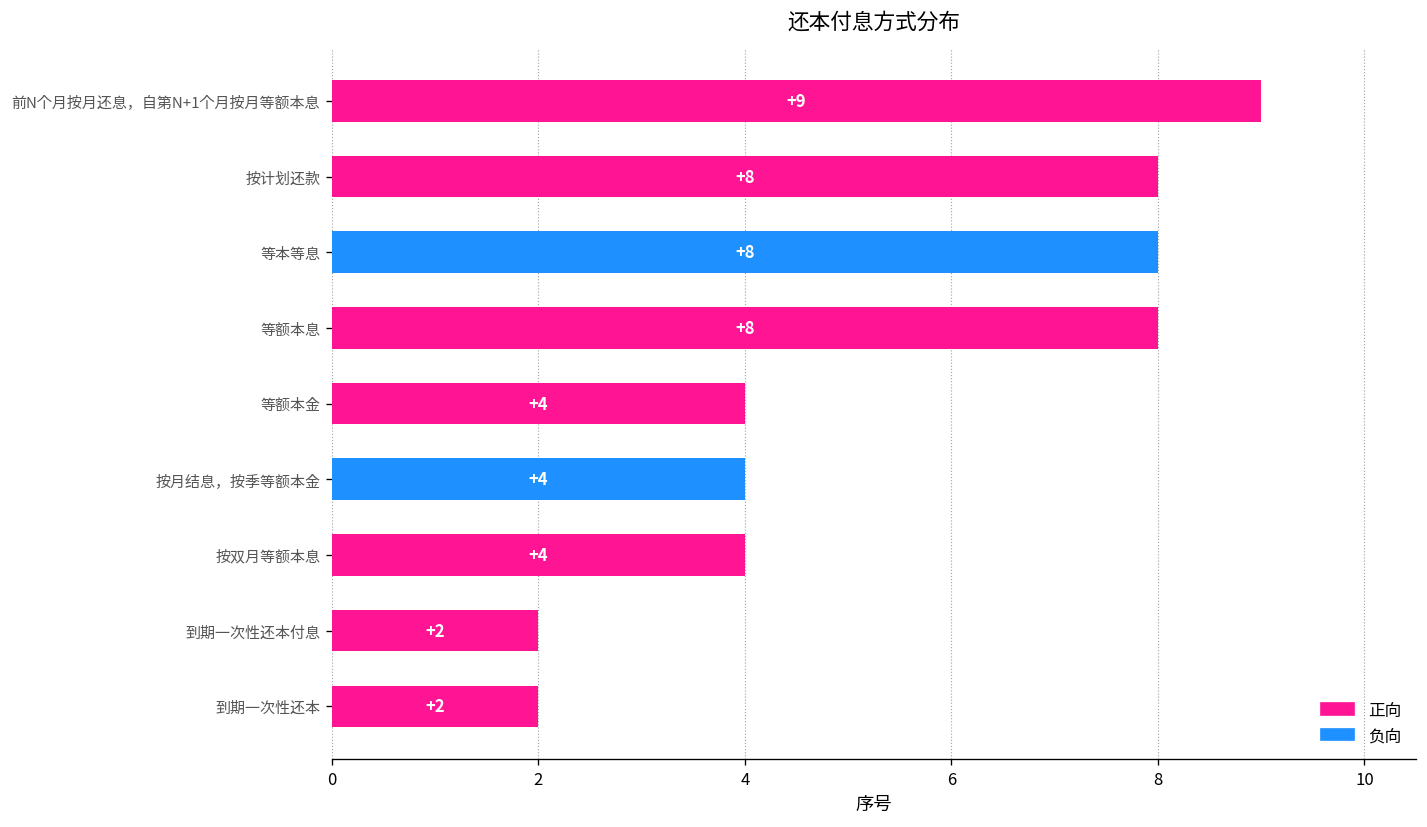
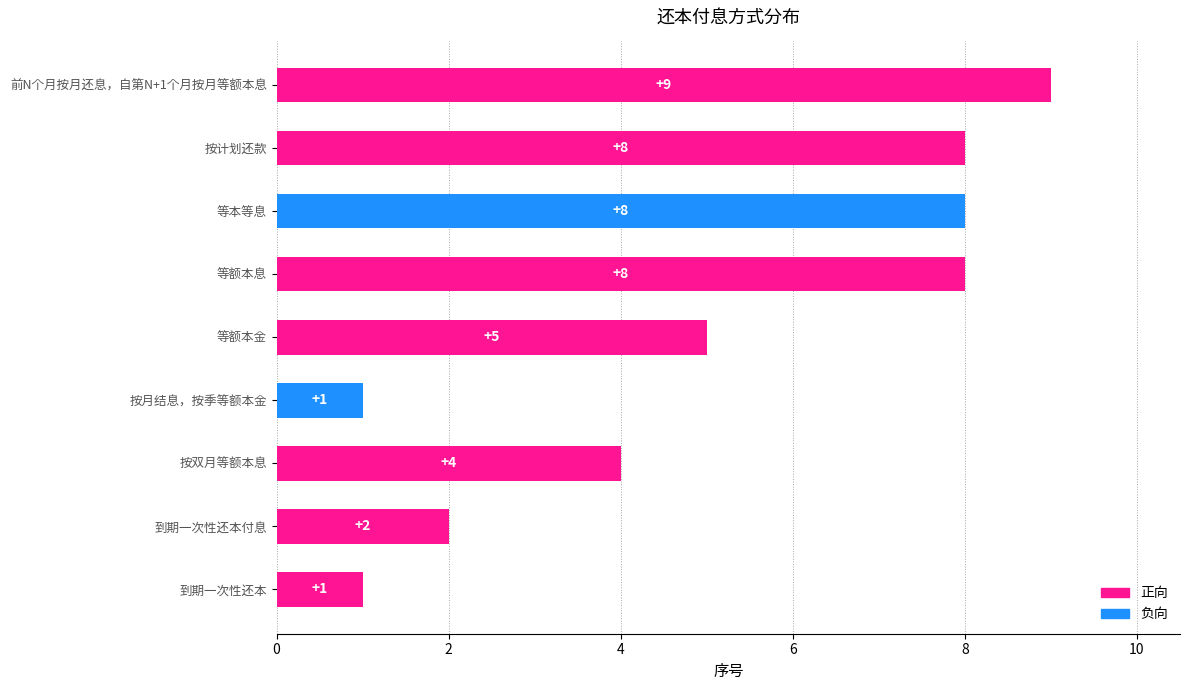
等额本金: +4 -> +5
按月结息，按季等额本金: +4 -> +1
到期一次性还本: +2 -> +1
